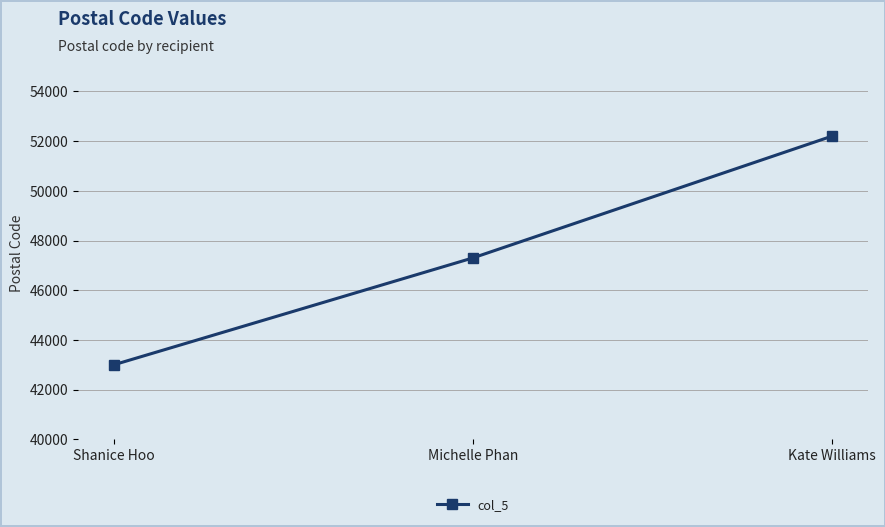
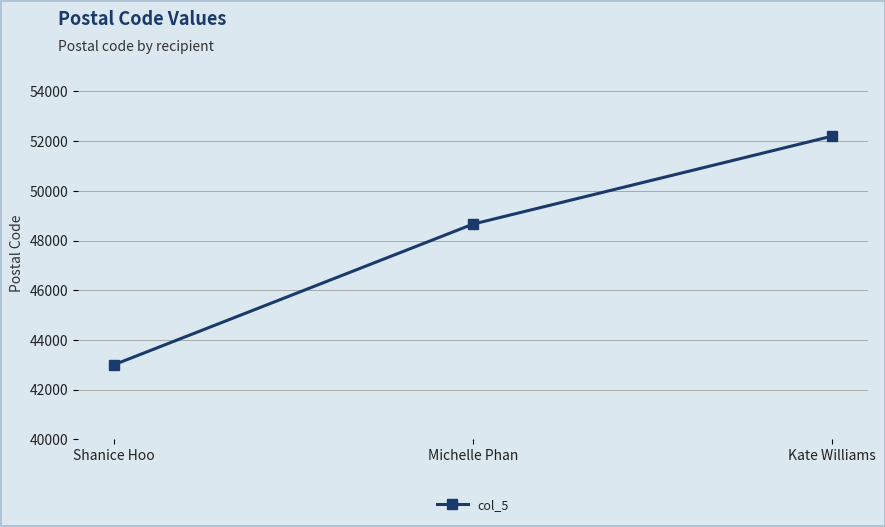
Michelle Phan: 47300 -> 48700
